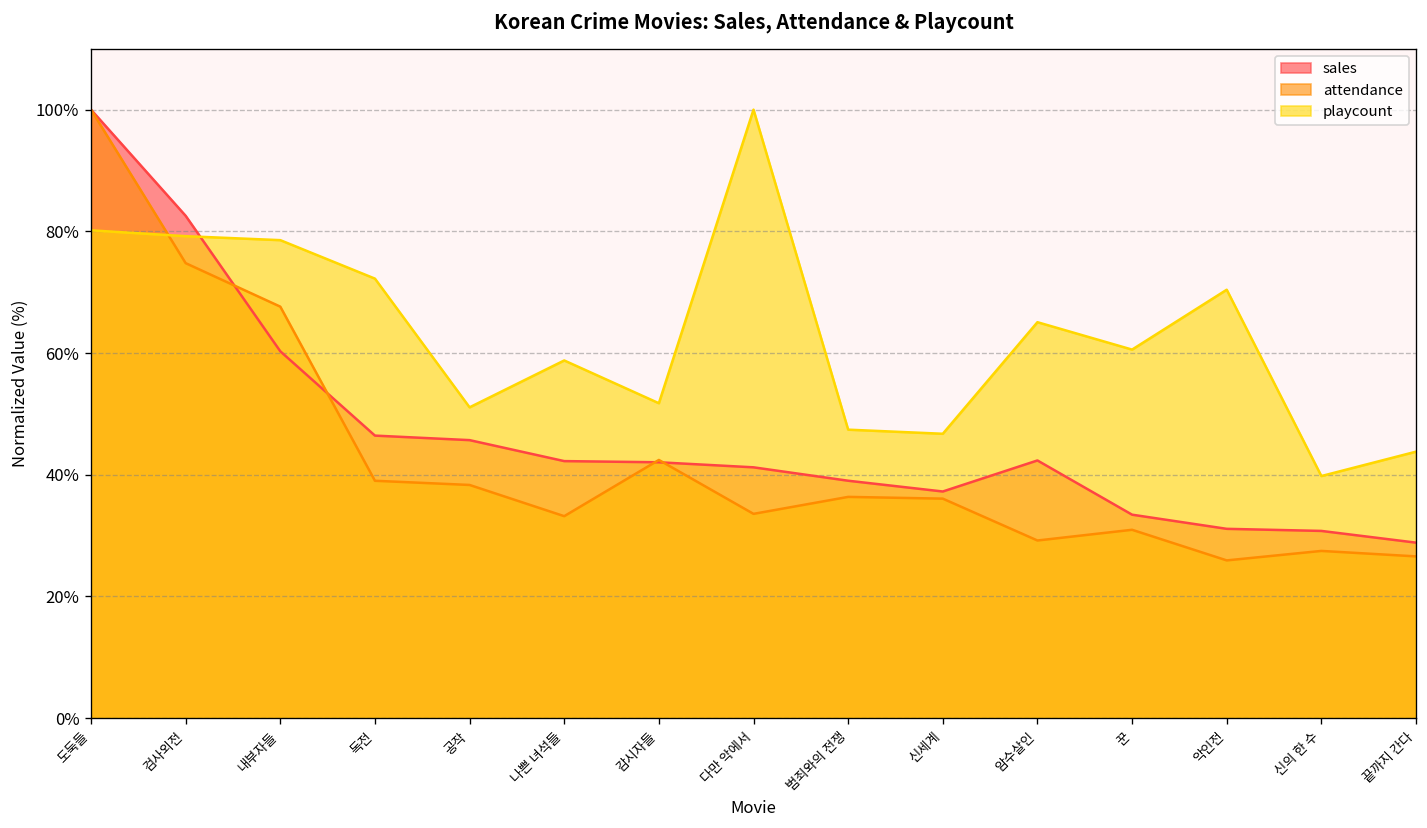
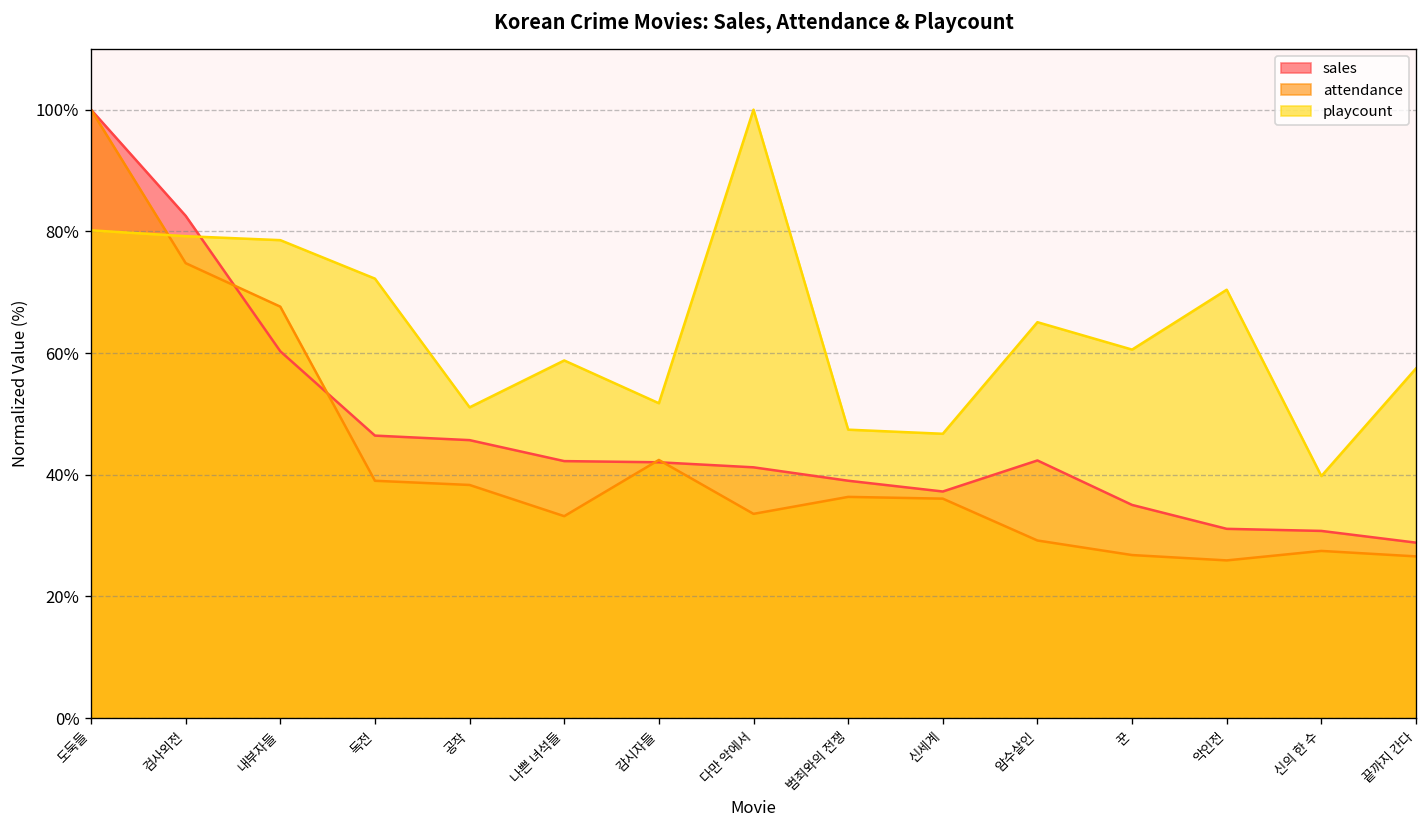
sales, 꾼: 33% -> 35%
attendance, 꾼: 31% -> 27%
playcount, 끝까지 간다: 44% -> 57%
